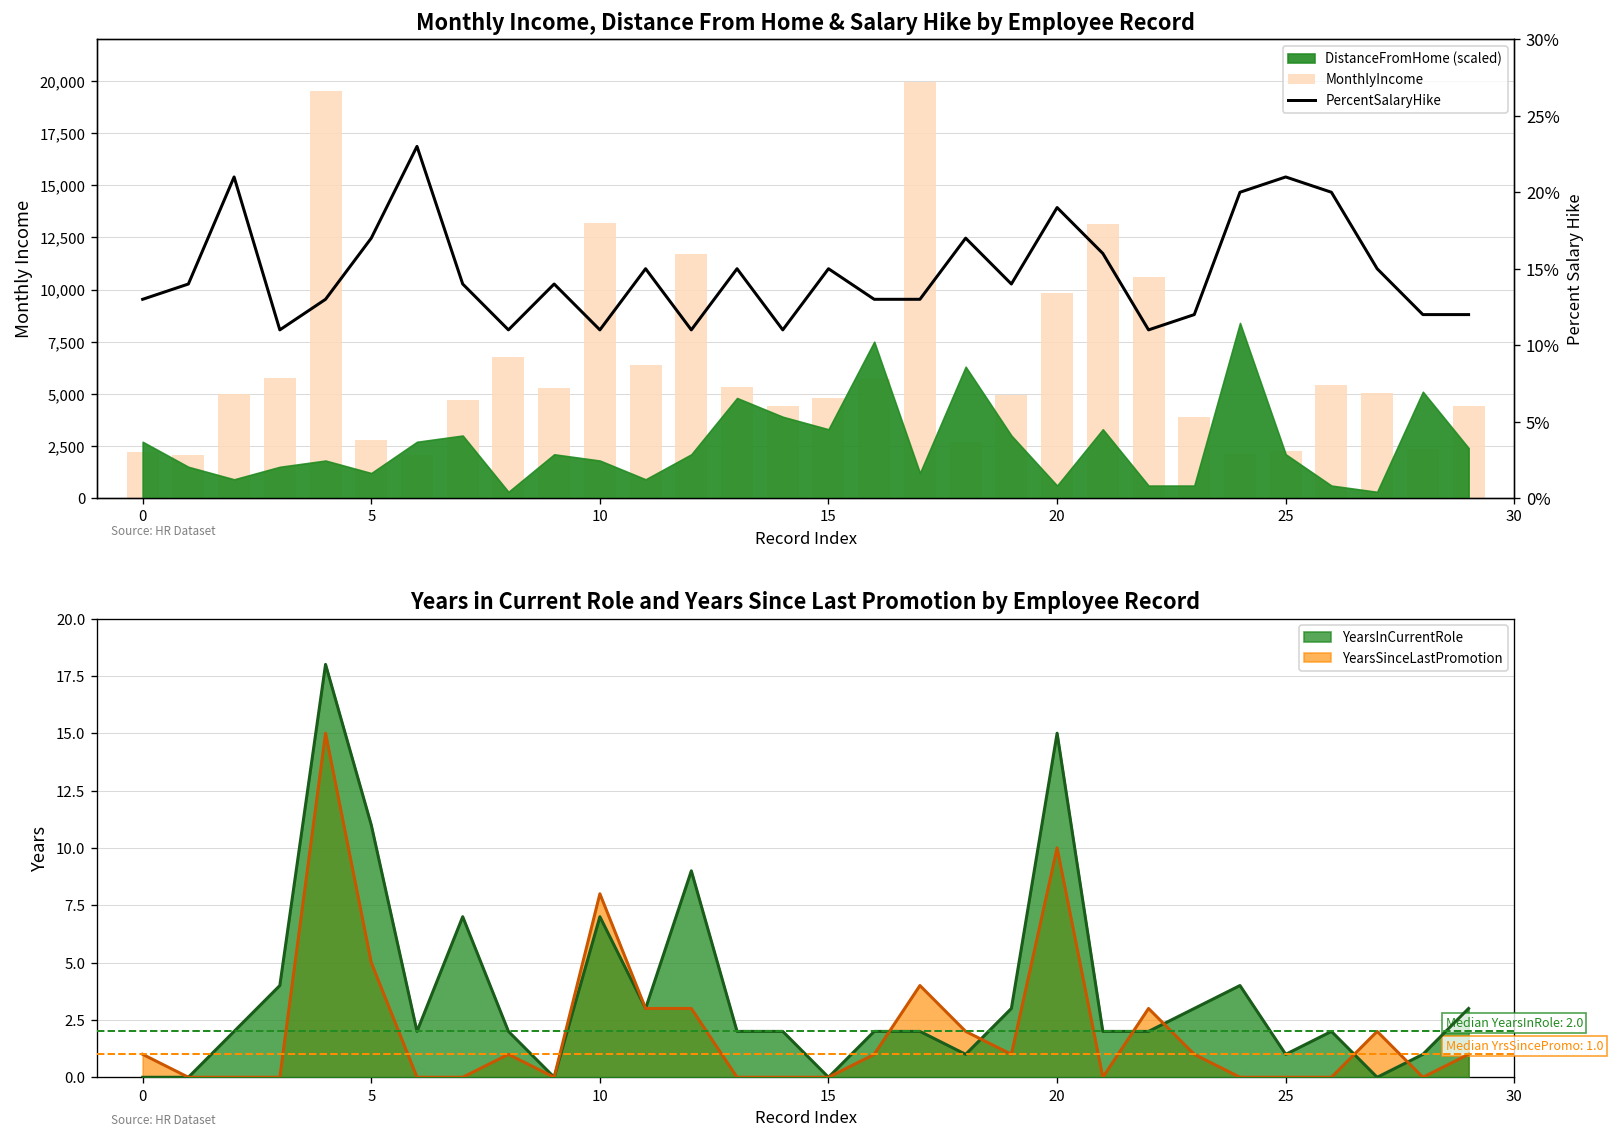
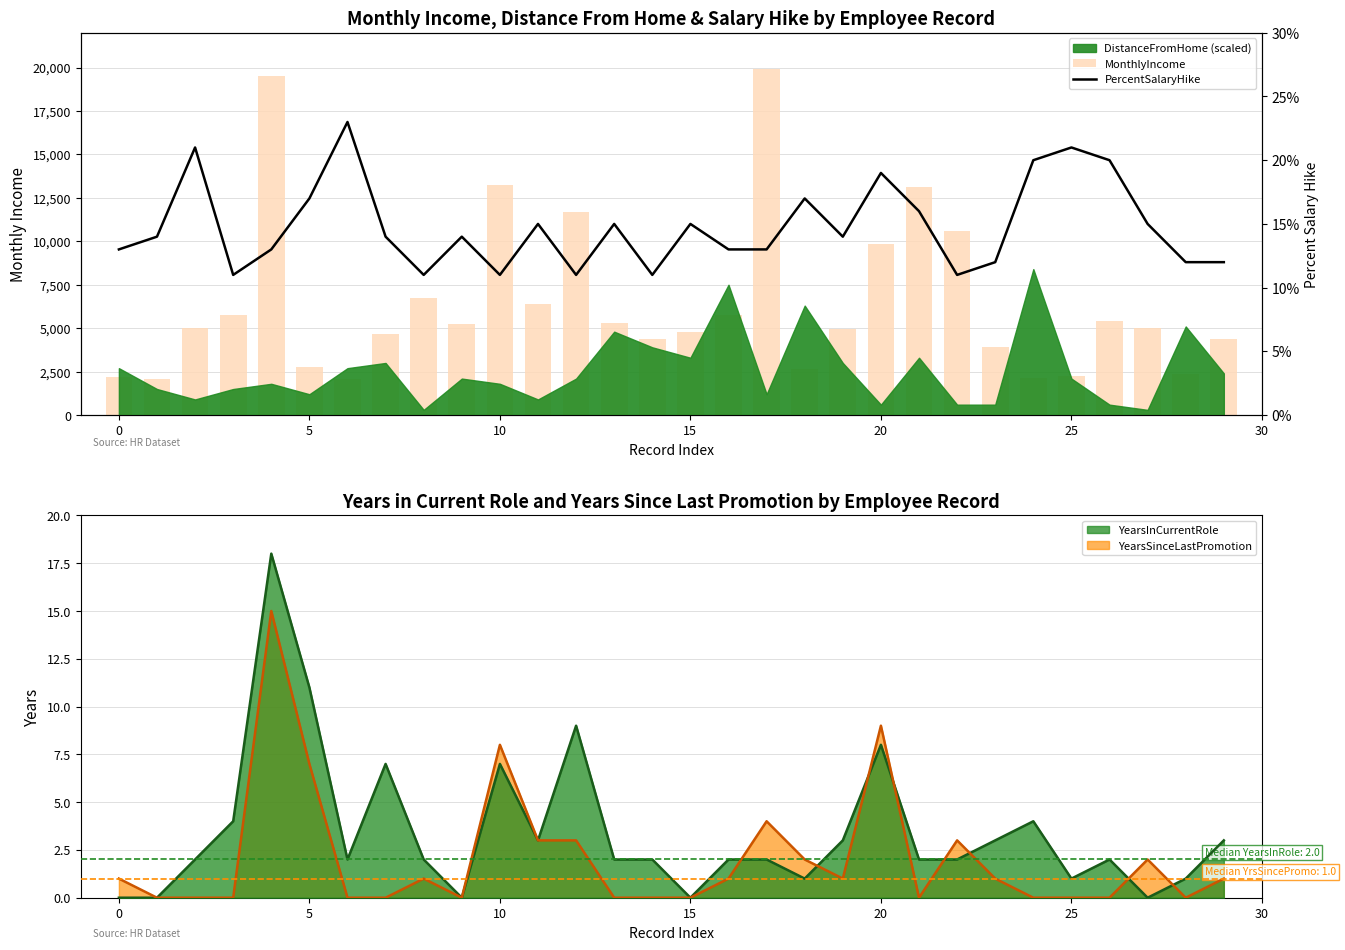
Years in Current Role and Years Since Last Promotion by Employee Record, YearsSinceLastPromotion, 5: 5 -> 7
Years in Current Role and Years Since Last Promotion by Employee Record, YearsInCurrentRole, 20: 15 -> 8
Years in Current Role and Years Since Last Promotion by Employee Record, YearsSinceLastPromotion, 20: 10 -> 9
